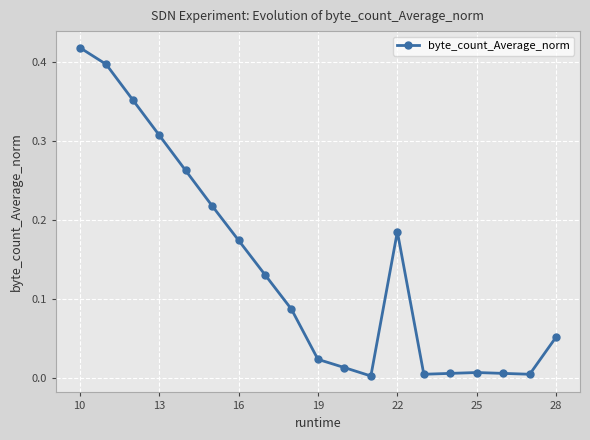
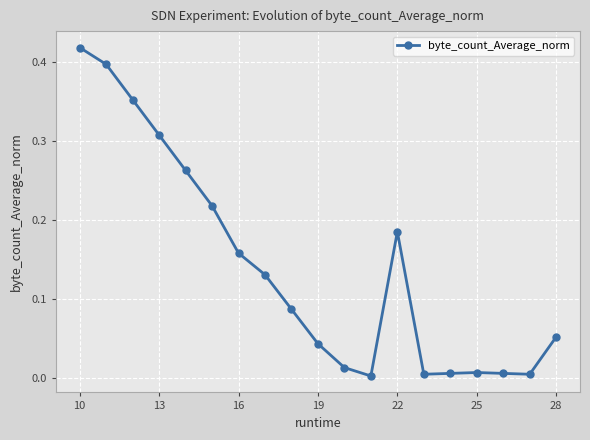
16: 0.17 -> 0.16
19: 0.02 -> 0.04
